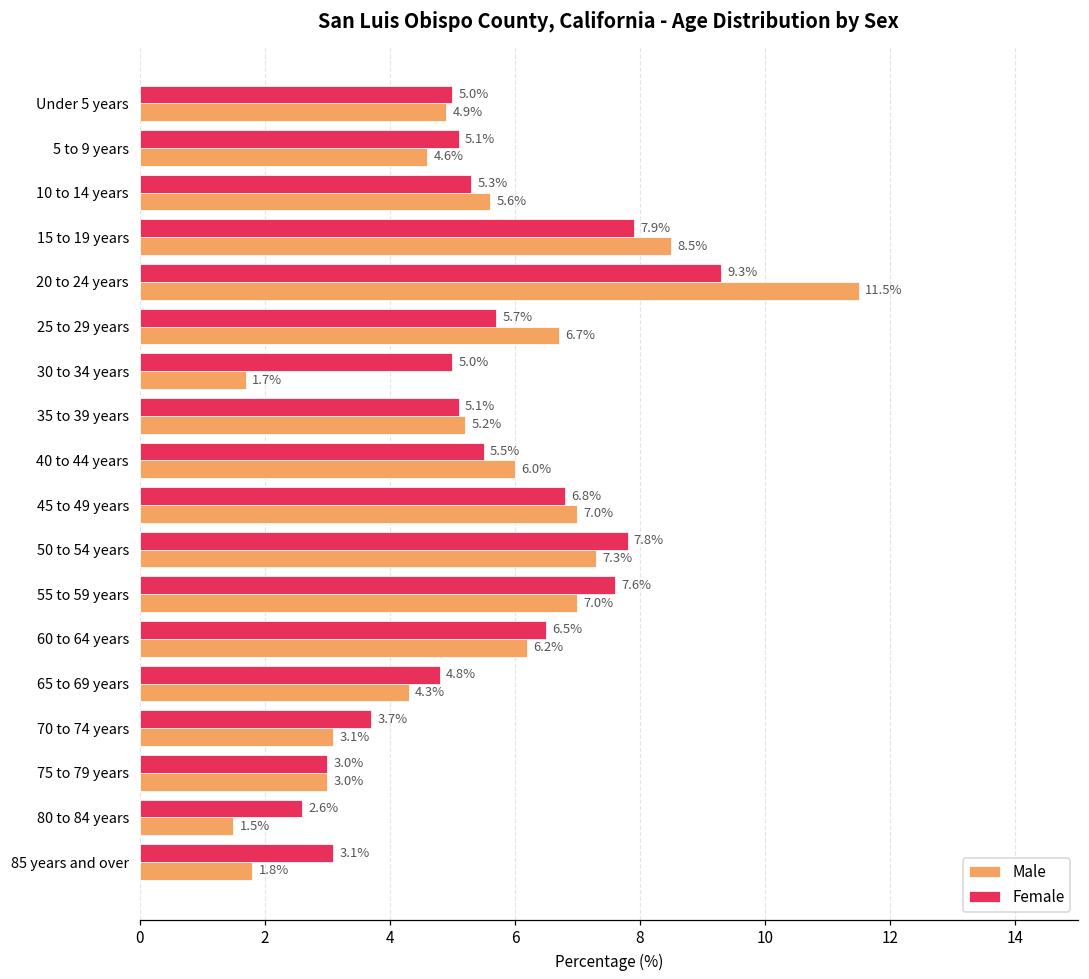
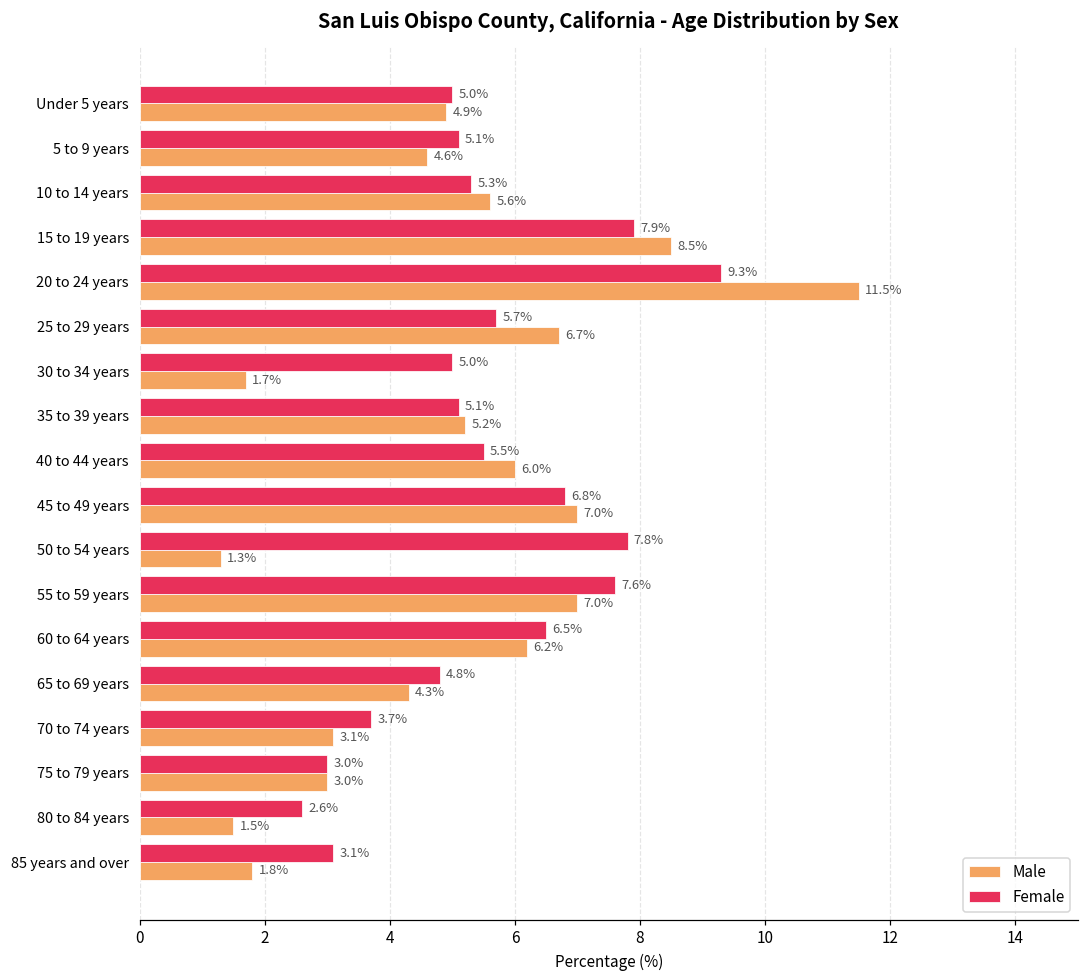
Male, 50 to 54 years: 7.3% -> 1.3%
